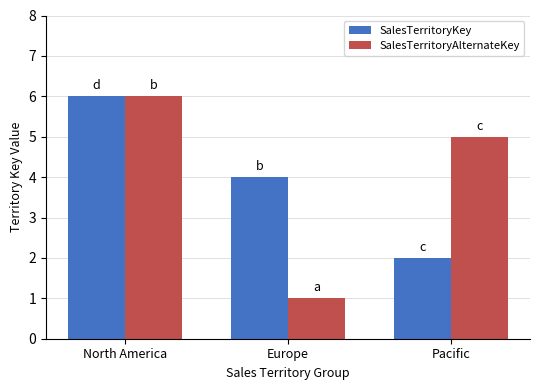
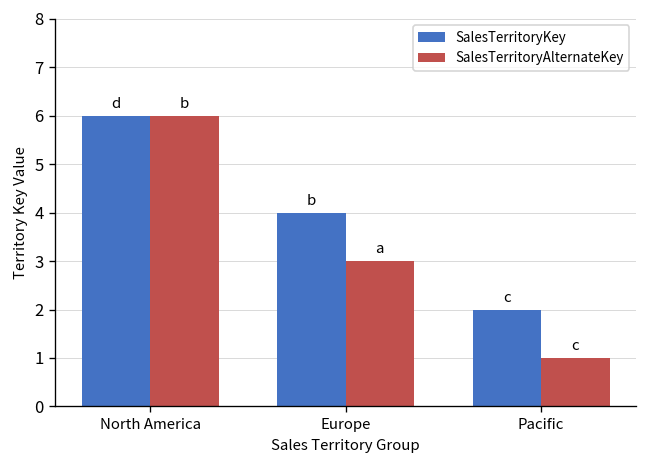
SalesTerritoryAlternateKey, Europe: 1 -> 3
SalesTerritoryAlternateKey, Pacific: 5 -> 1
